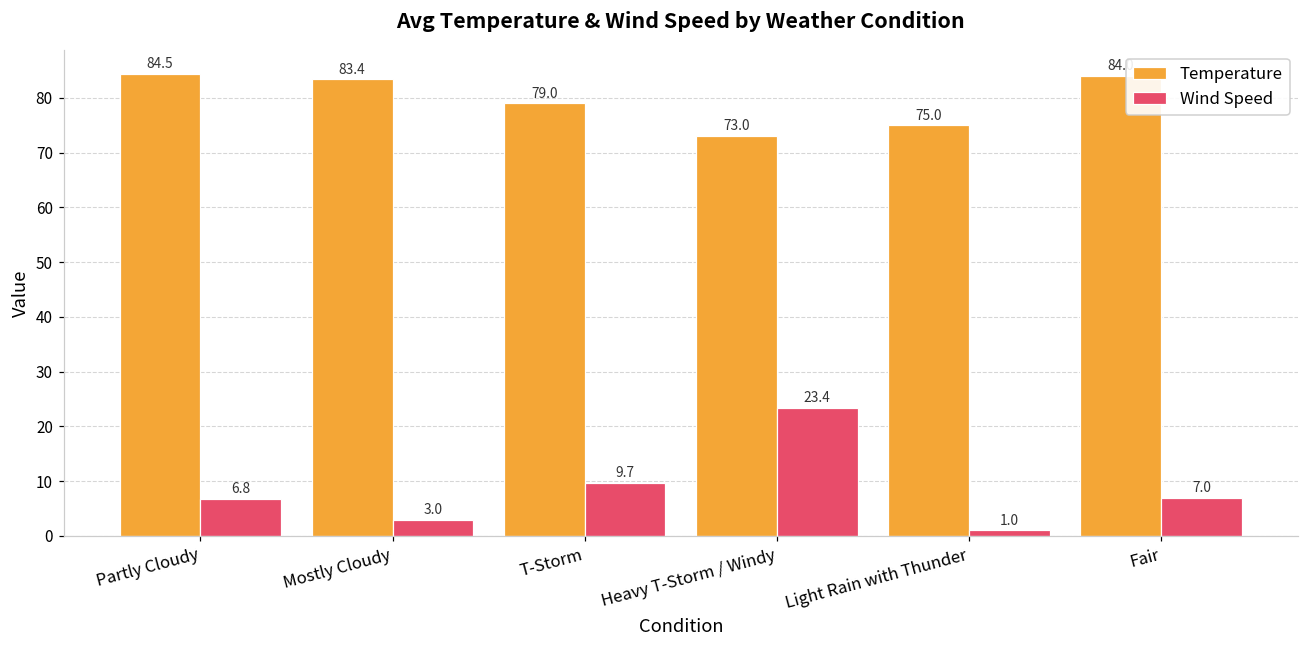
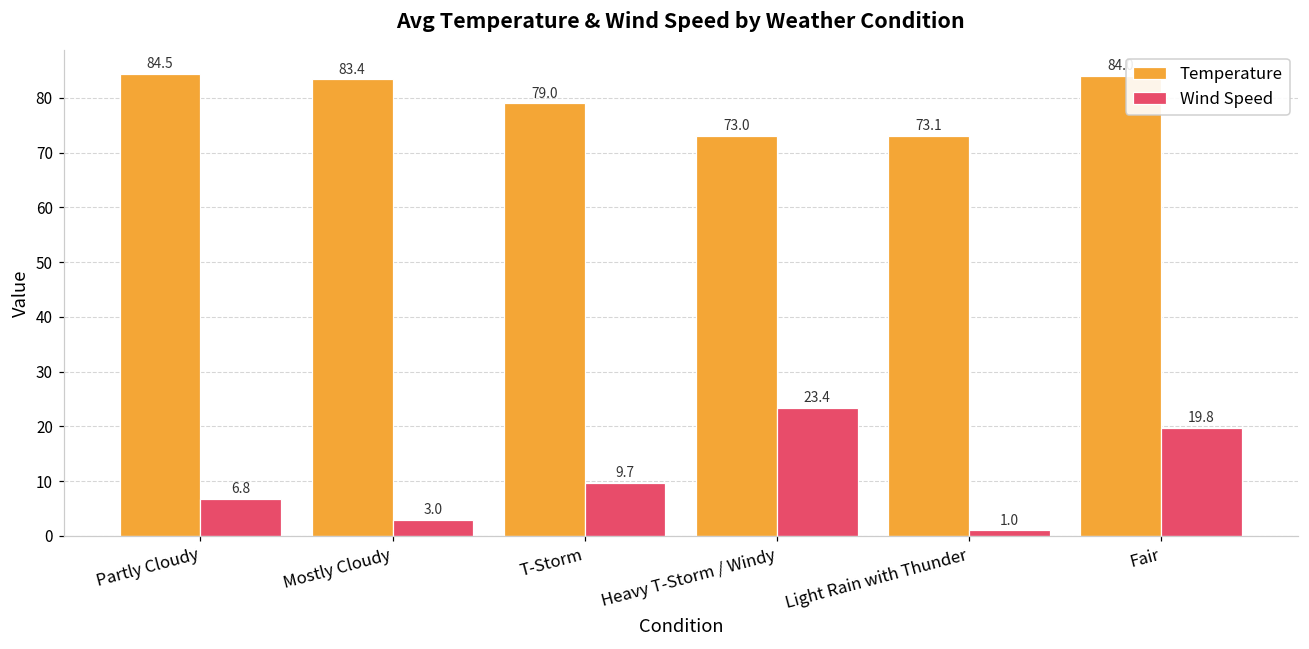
Temperature, Light Rain with Thunder: 75.0 -> 73.1
Wind Speed, Fair: 7.0 -> 19.8
